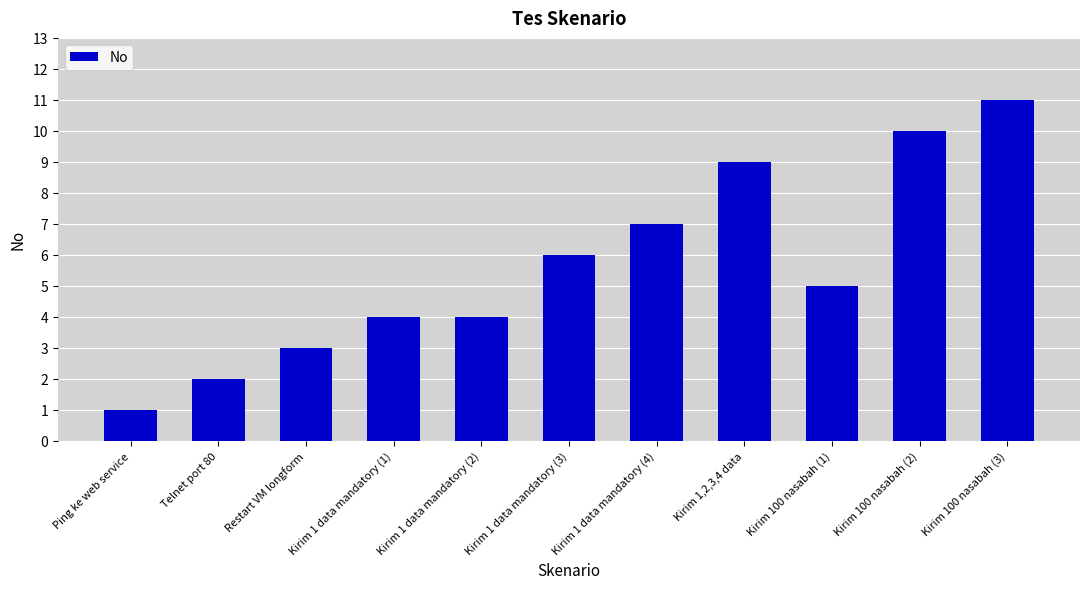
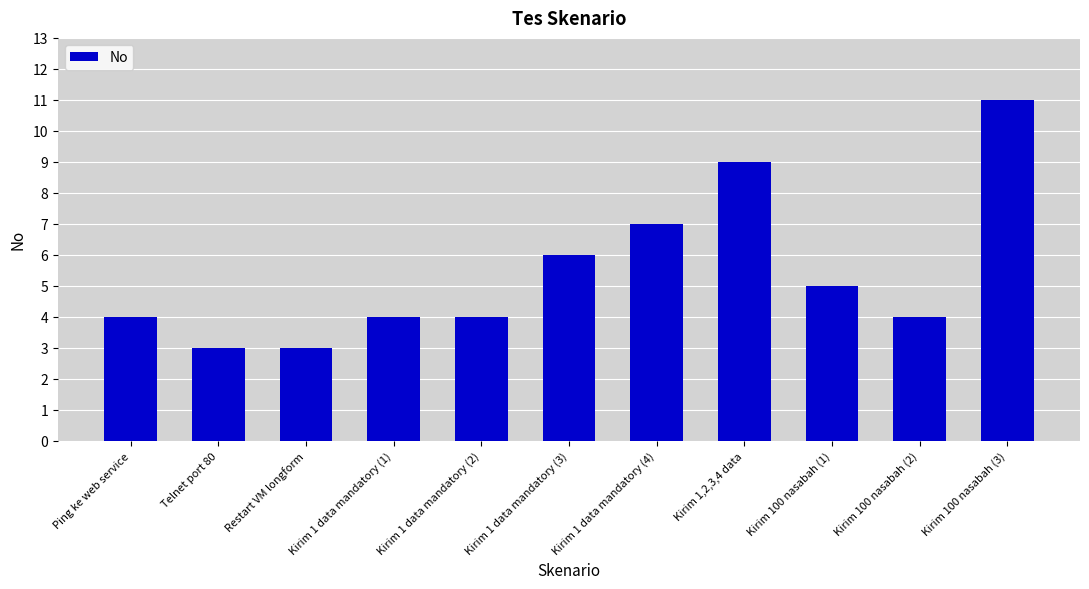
Ping ke web service: 1 -> 4
Telnet port 80: 2 -> 3
Kirim 100 nasabah (2): 10 -> 4
